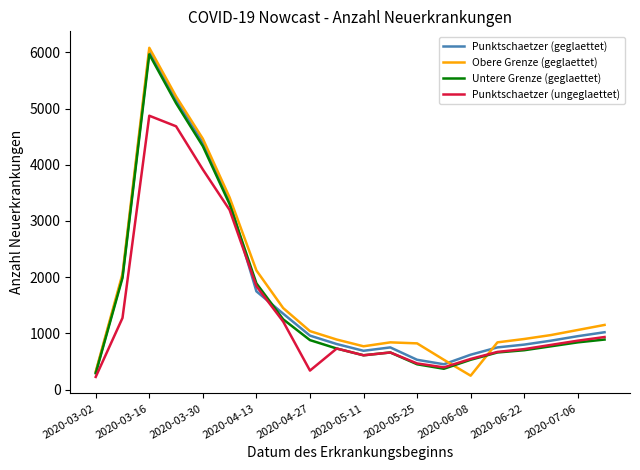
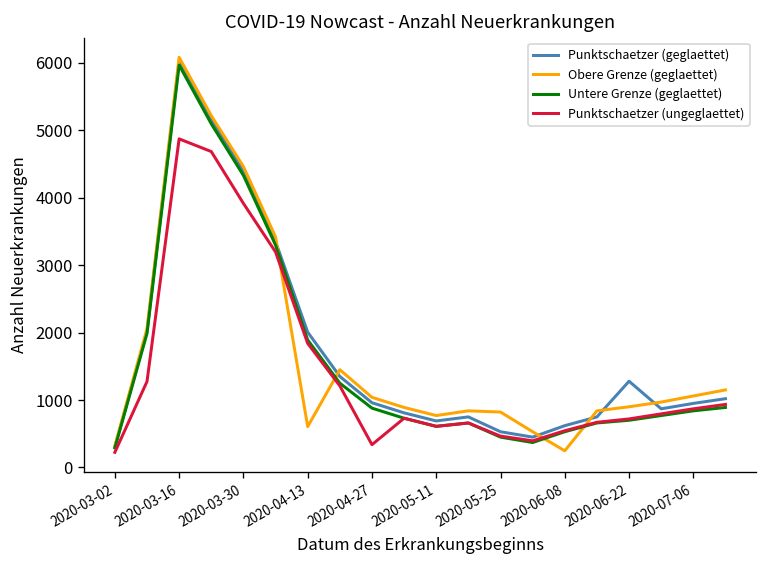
Punktschaetzer (geglaettet), 2020-04-13: 1700 -> 2000
Obere Grenze (geglaettet), 2020-04-13: 2100 -> 600
Punktschaetzer (geglaettet), 2020-06-22: 800 -> 1300
